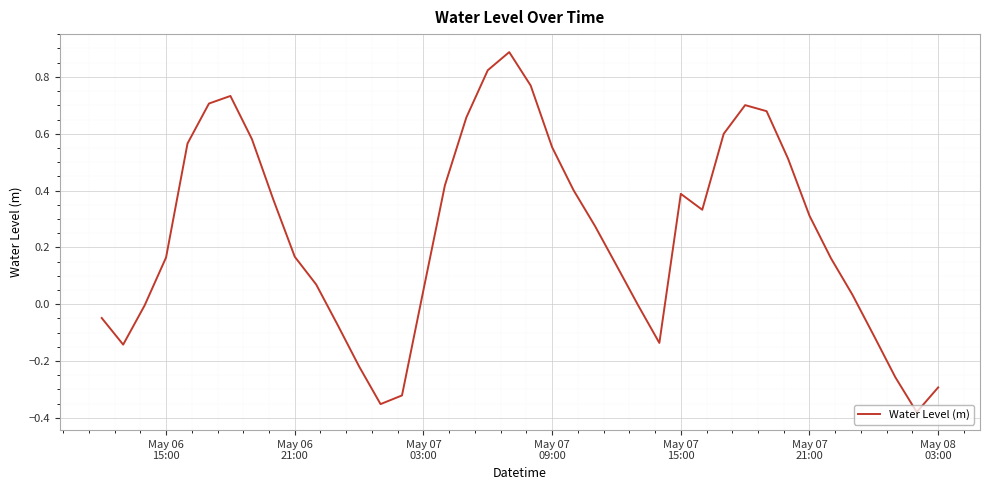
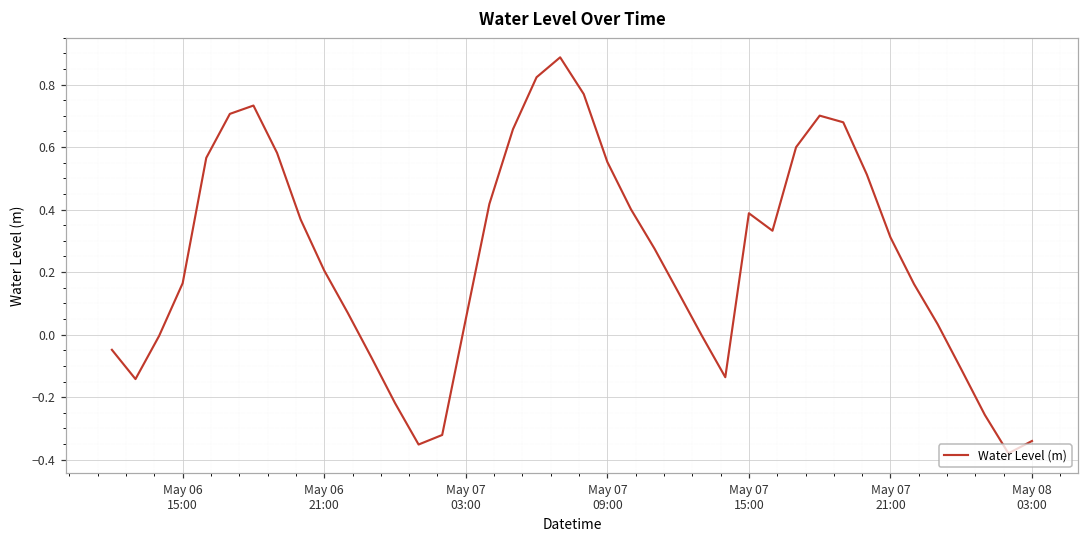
May 06 21:00: 0.17 -> 0.21
May 08 03:00: -0.29 -> -0.34
